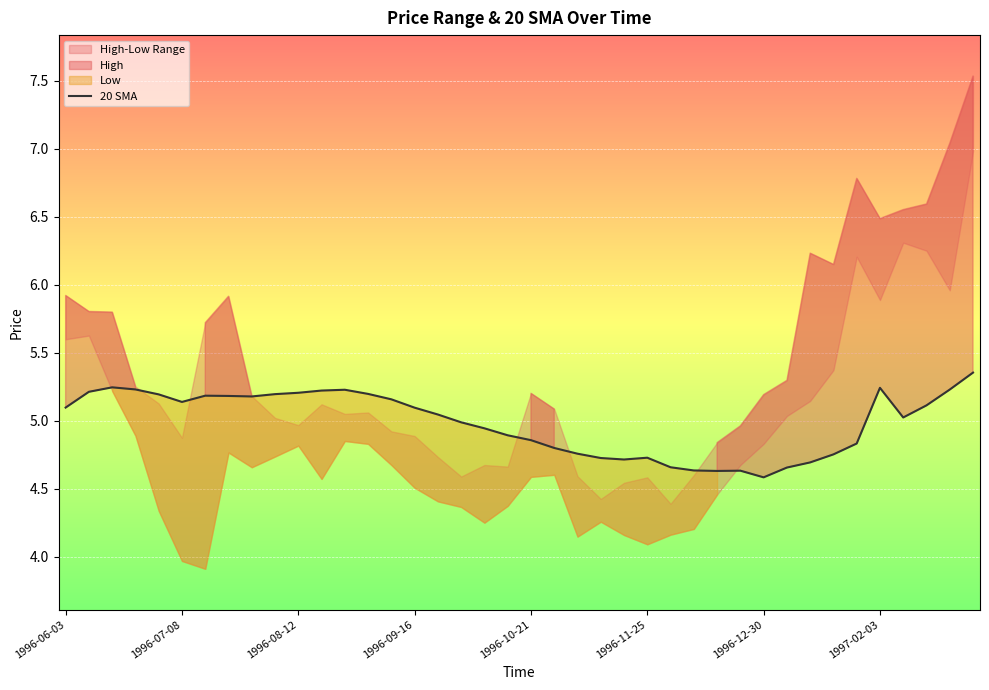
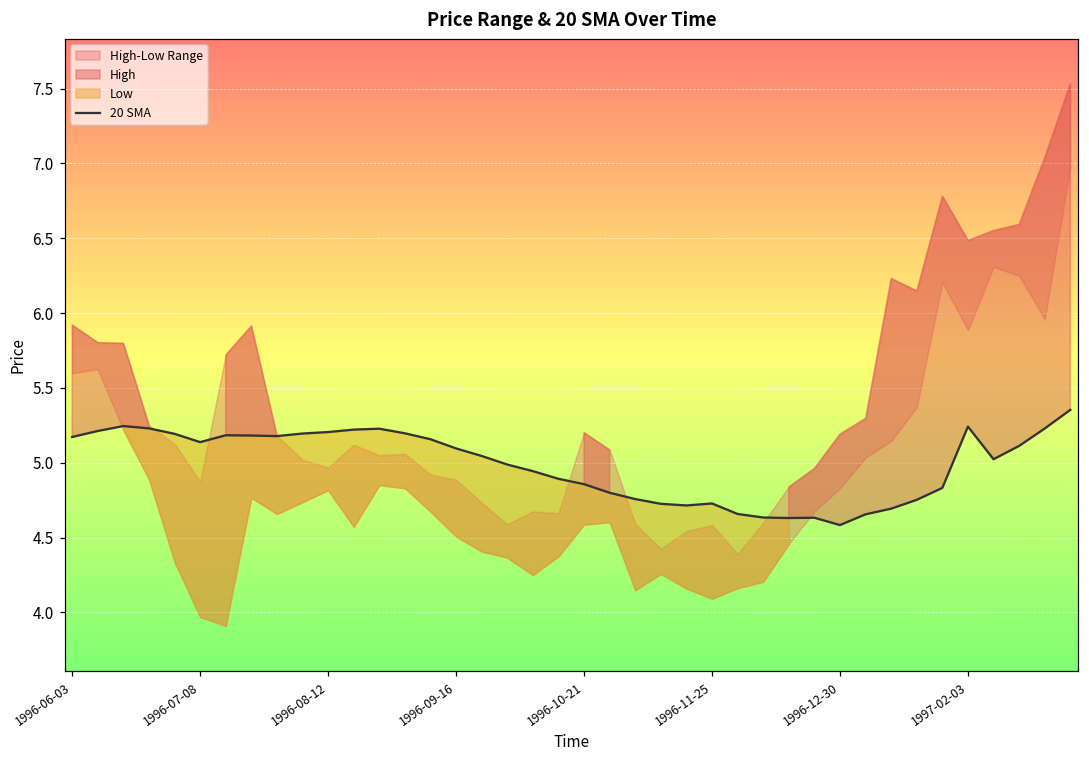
20 SMA, 1996-06-03: 5.10 -> 5.17
